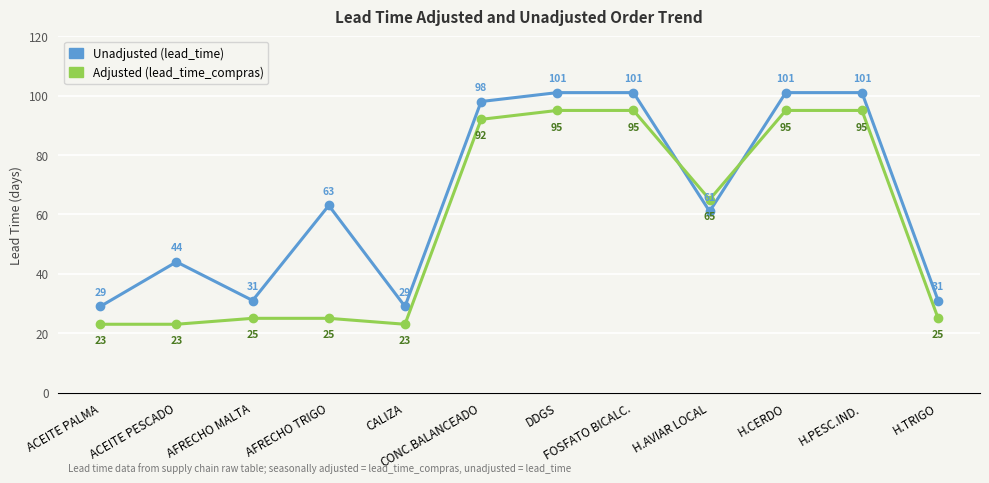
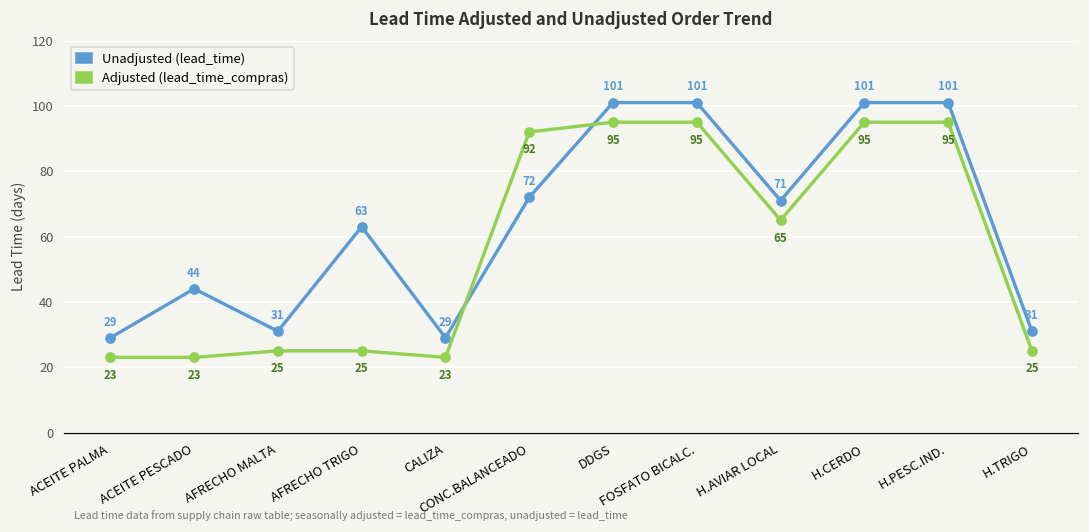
Unadjusted (lead_time), CONC.BALANCEADO: 98 -> 72
Unadjusted (lead_time), H.AVIAR LOCAL: 61 -> 71
